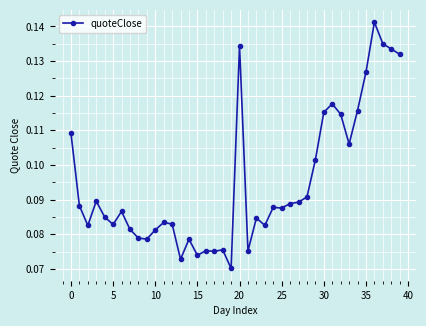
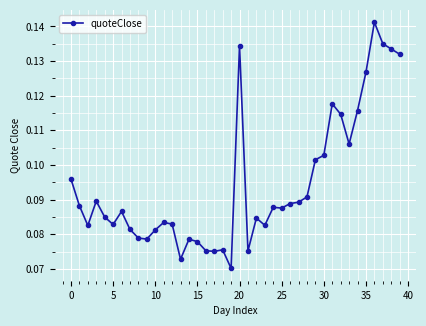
0: 0.109 -> 0.096
15: 0.074 -> 0.078
30: 0.115 -> 0.103
